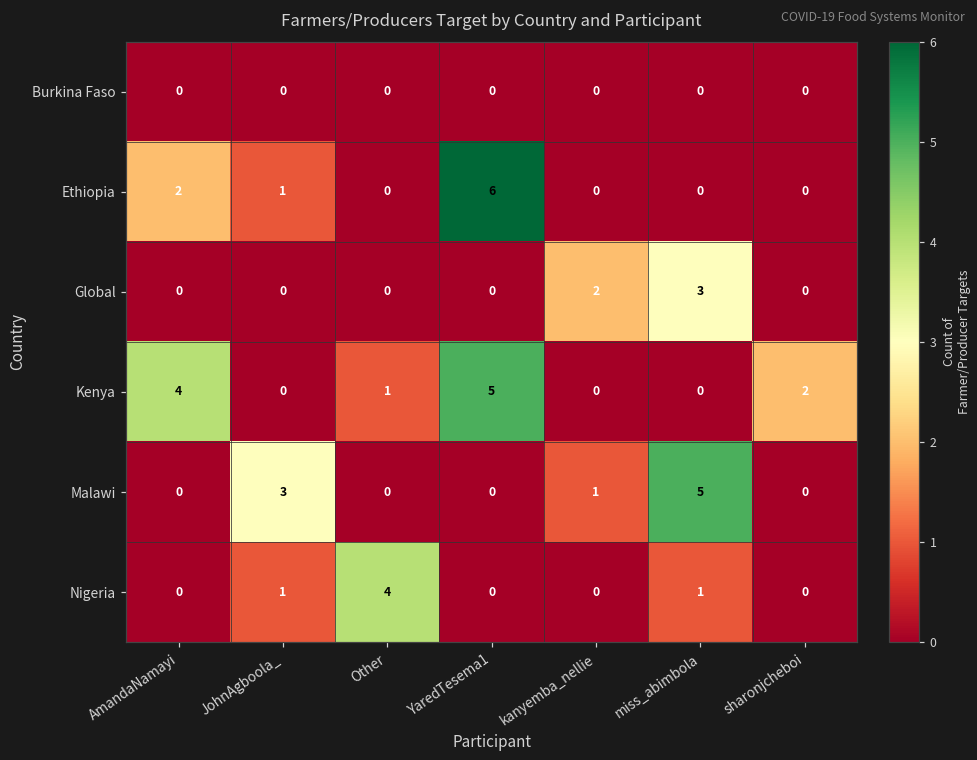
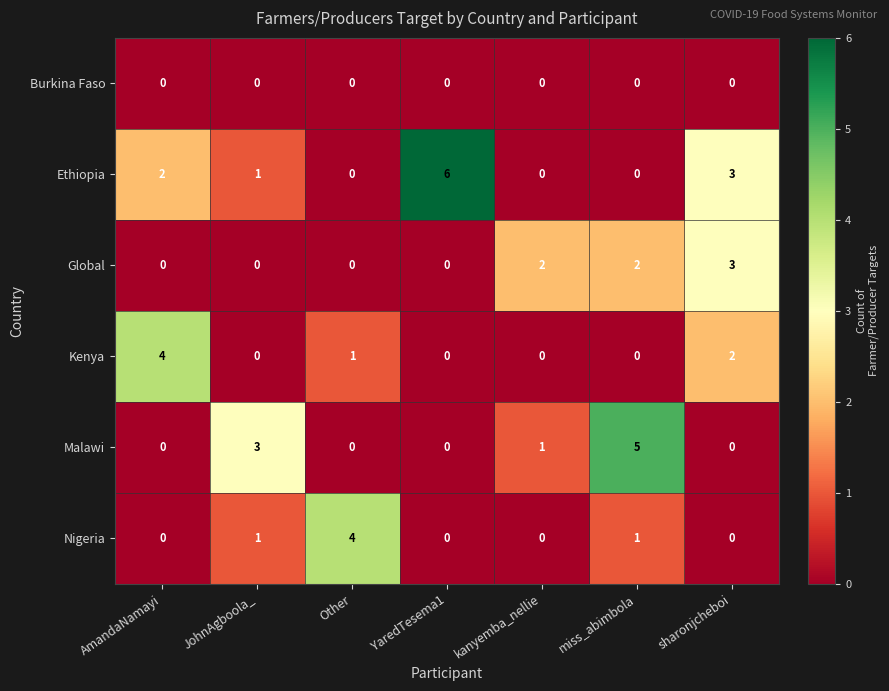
Ethiopia, sharonjcheboi: 0 -> 3
Global, miss_abimbola: 3 -> 2
Global, sharonjcheboi: 0 -> 3
Kenya, YaredTesema1: 5 -> 0
